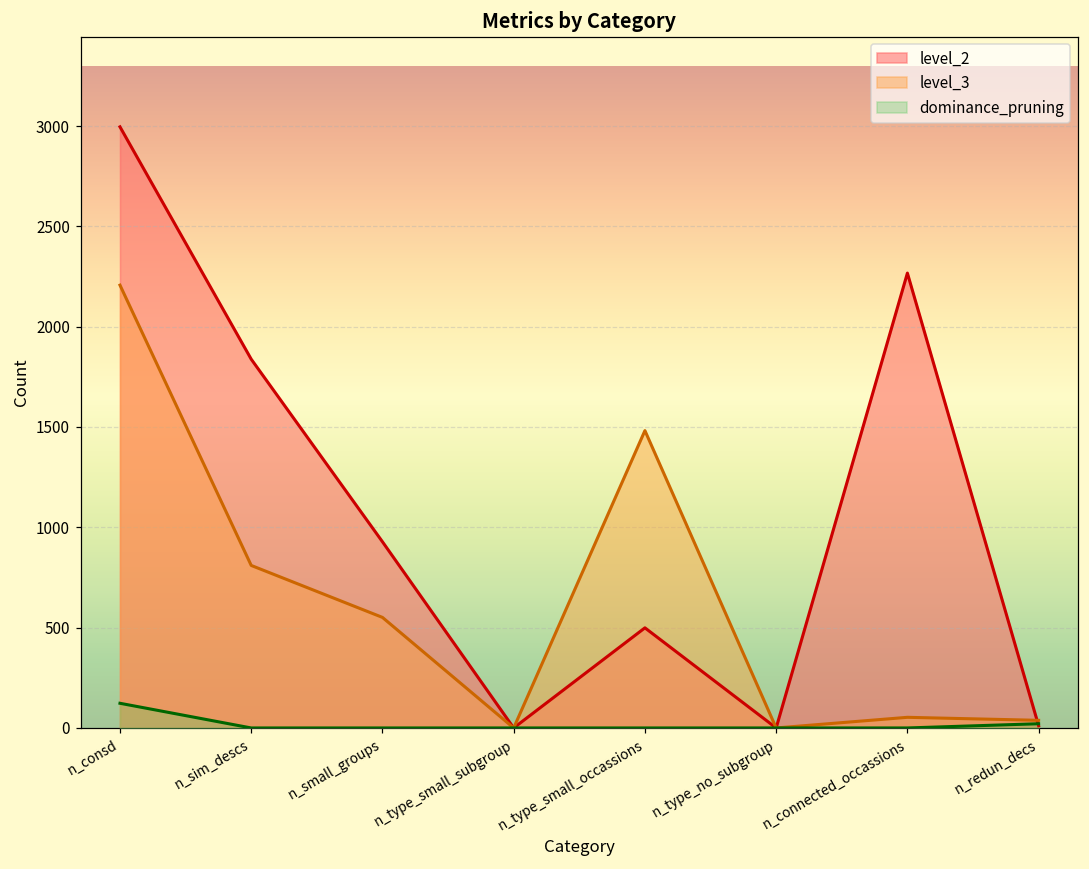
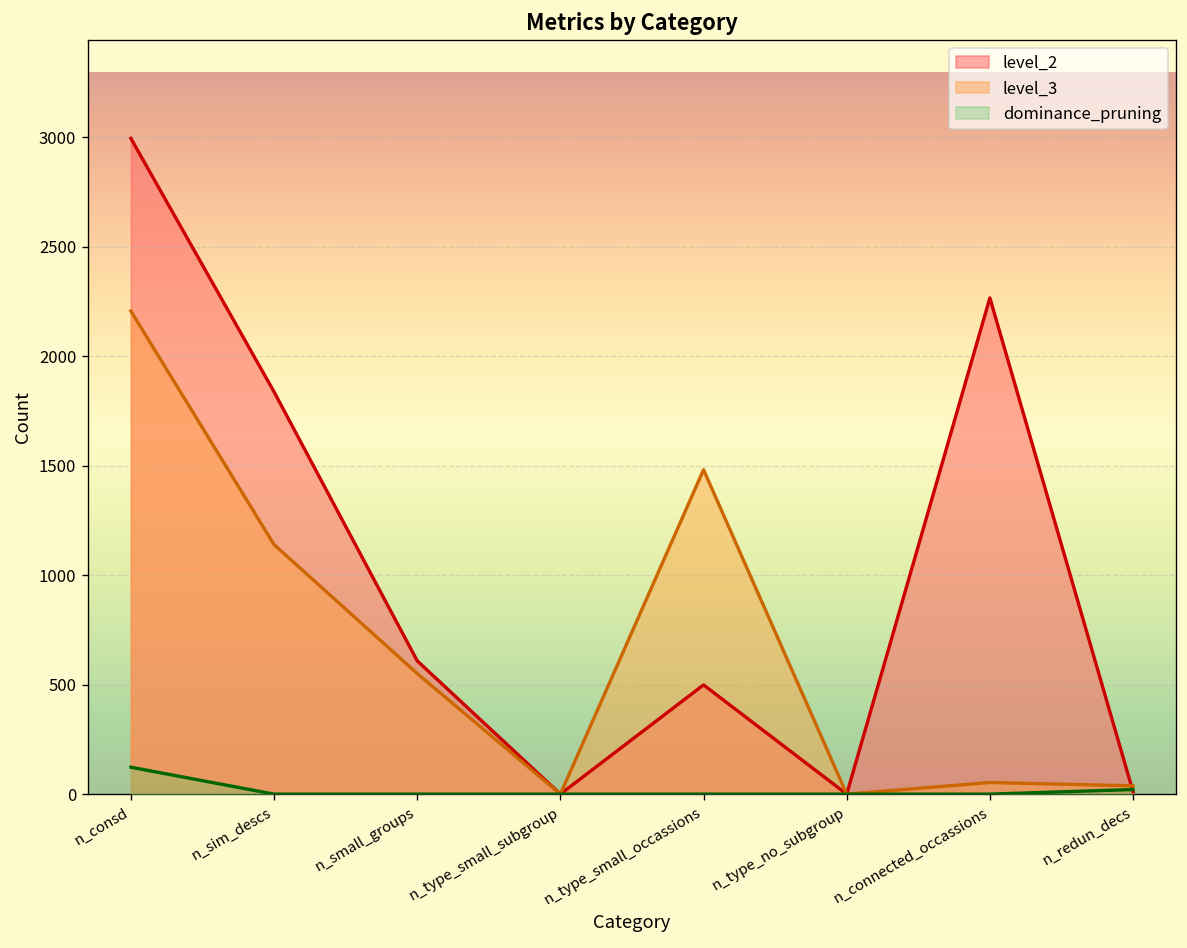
level_3, n_sim_descs: 810 -> 1140
level_2, n_small_groups: 930 -> 610
